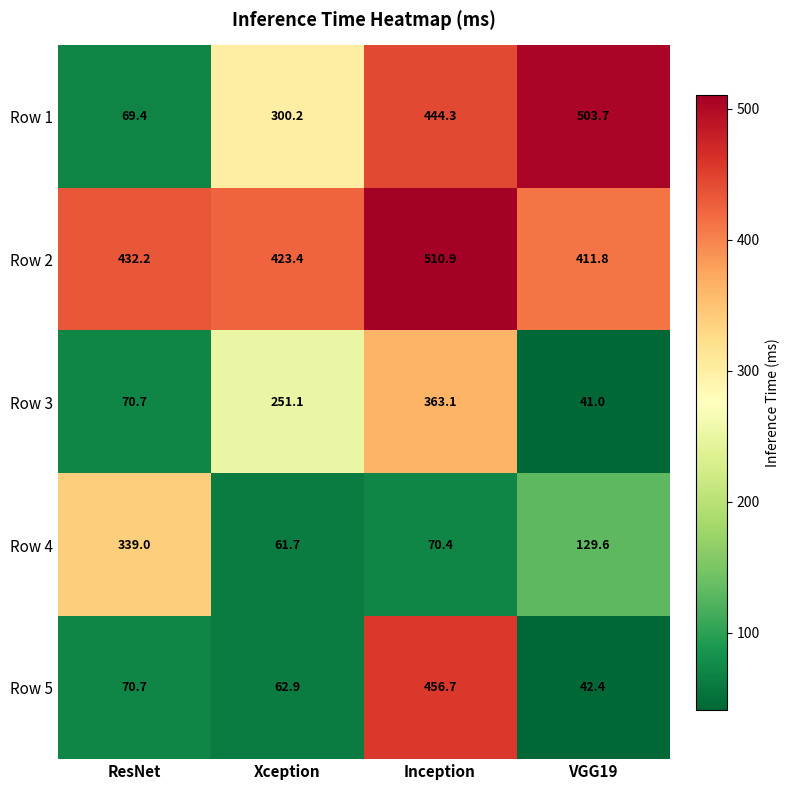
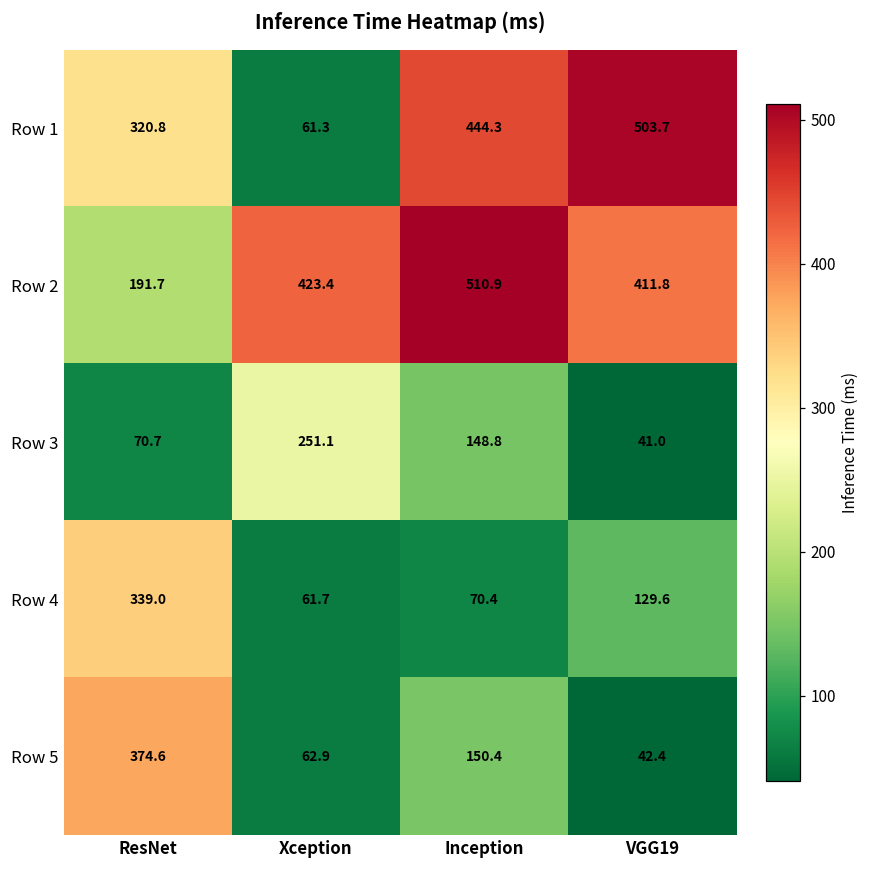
Row 1, ResNet: 69.4 -> 320.8
Row 1, Xception: 300.2 -> 61.3
Row 2, ResNet: 432.2 -> 191.7
Row 3, Inception: 363.1 -> 148.8
Row 5, ResNet: 70.7 -> 374.6
Row 5, Inception: 456.7 -> 150.4
